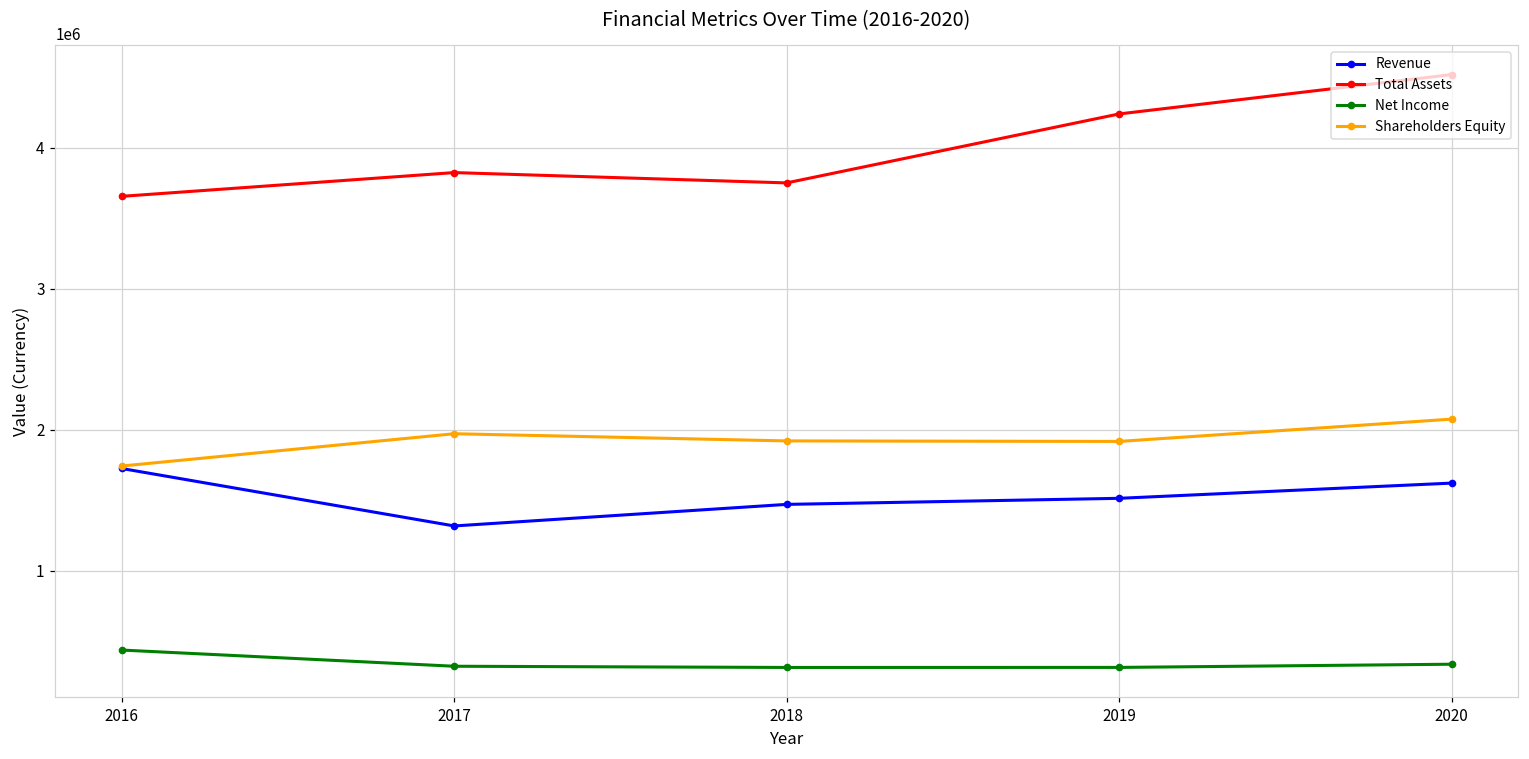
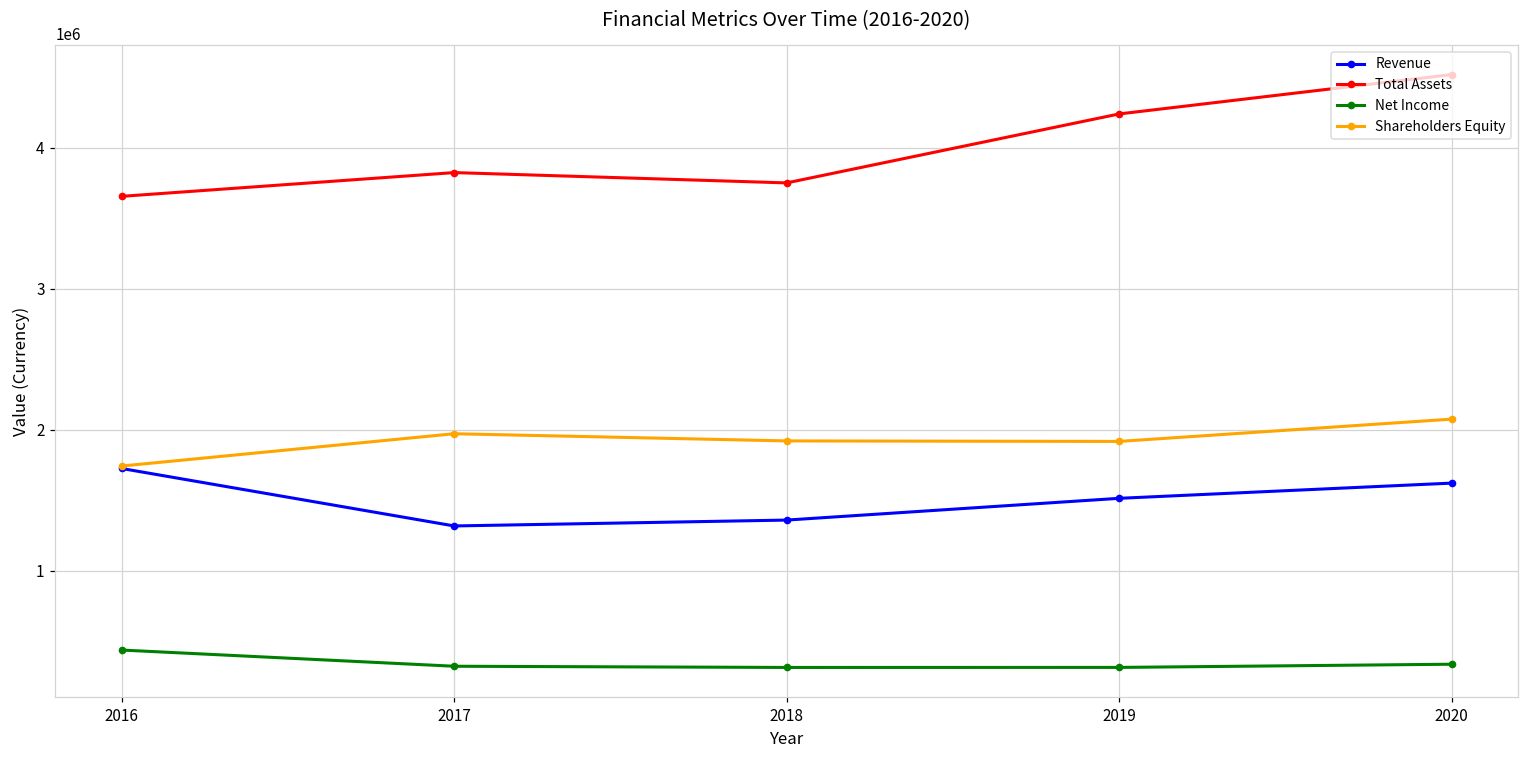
Revenue, 2018: 1470000 -> 1360000
